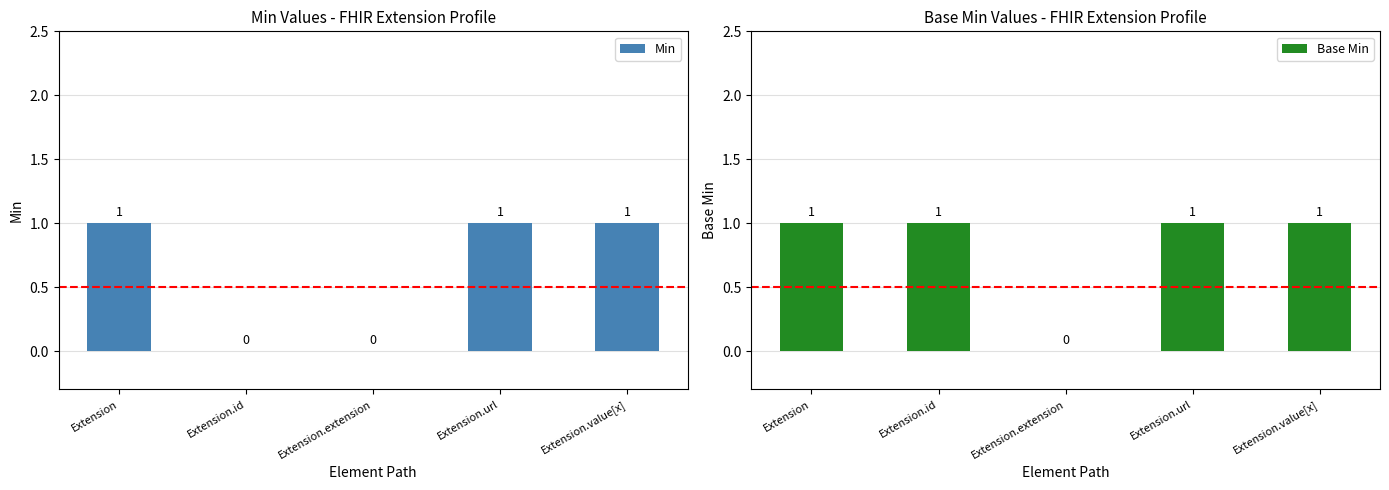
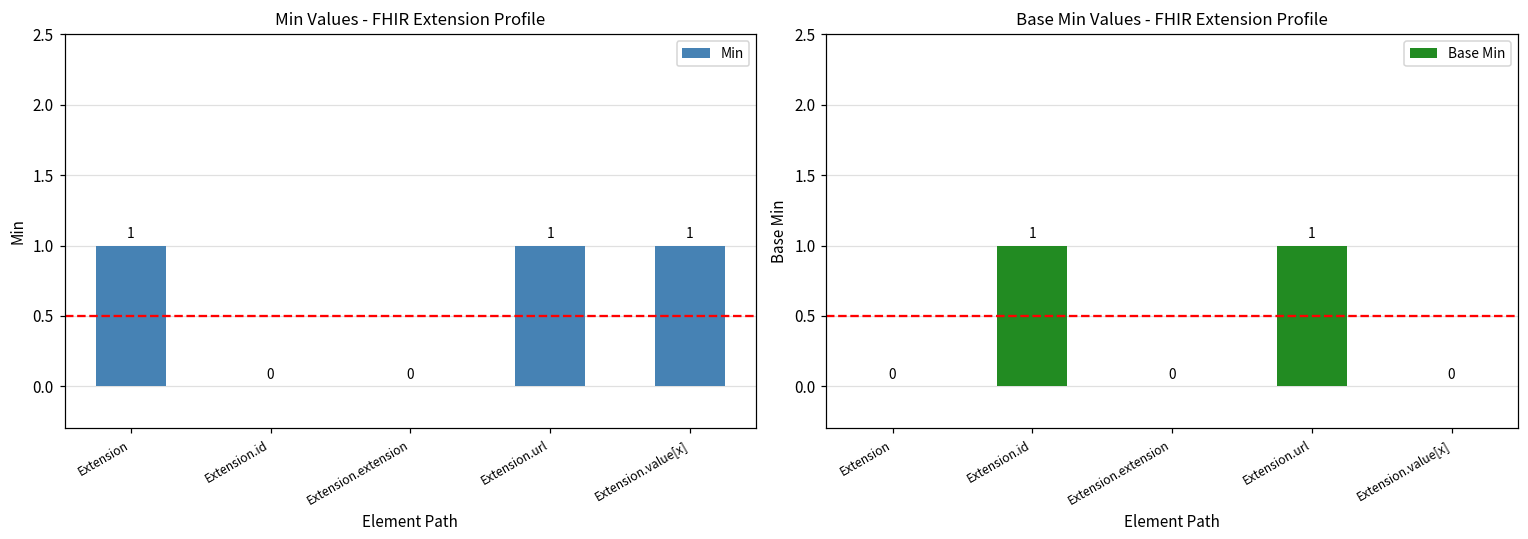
Base Min Values - FHIR Extension Profile, Extension: 1 -> 0
Base Min Values - FHIR Extension Profile, Extension.value[x]: 1 -> 0
